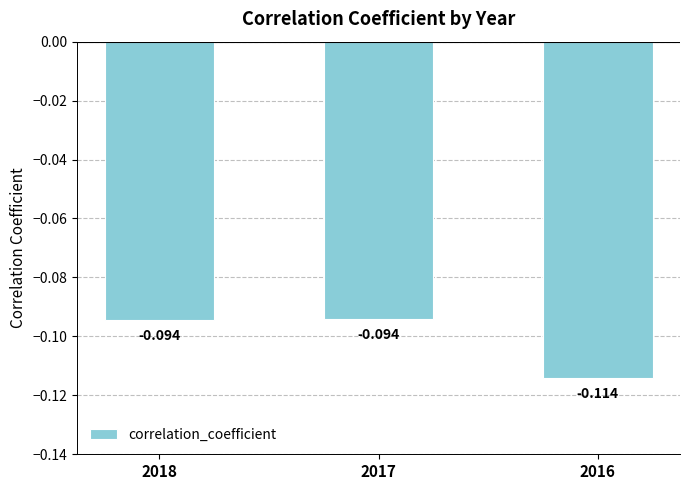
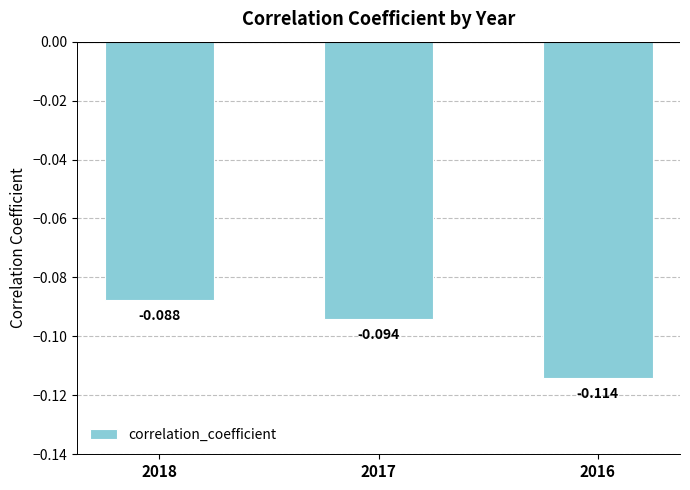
2018: -0.094 -> -0.088
